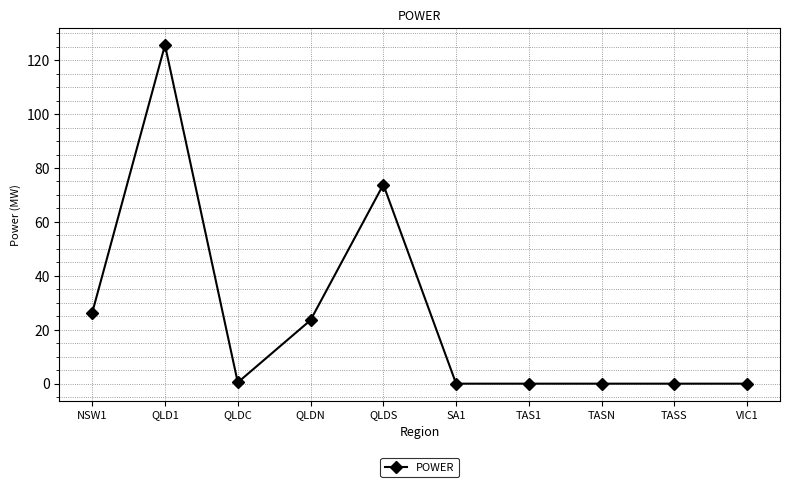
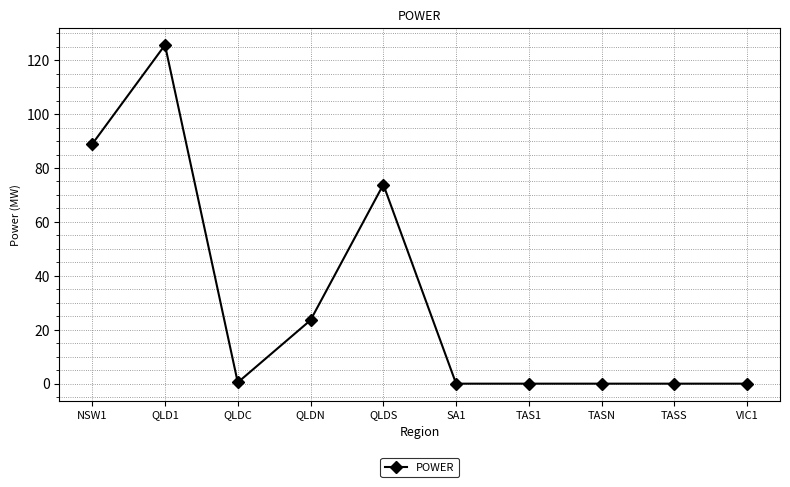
NSW1: 26 -> 89
